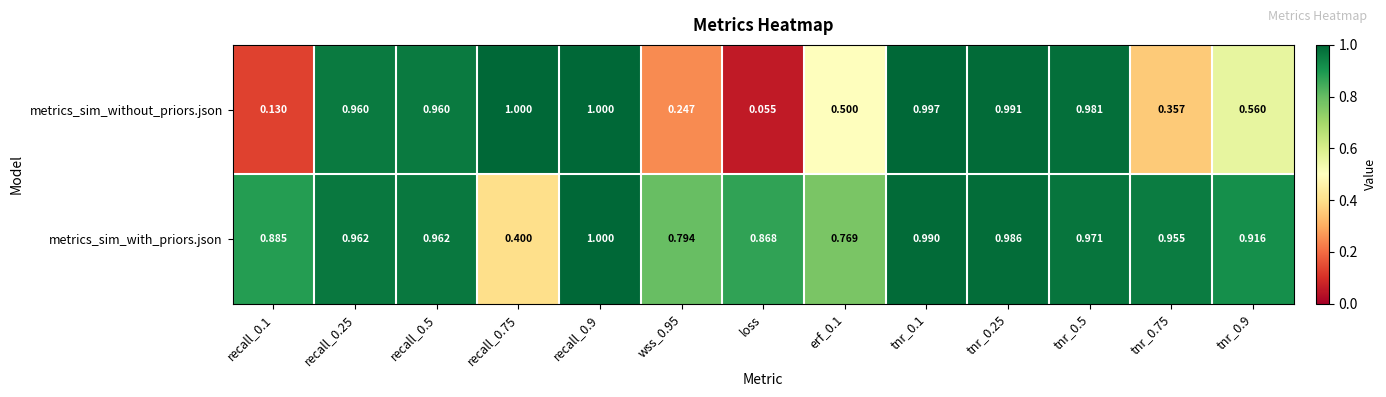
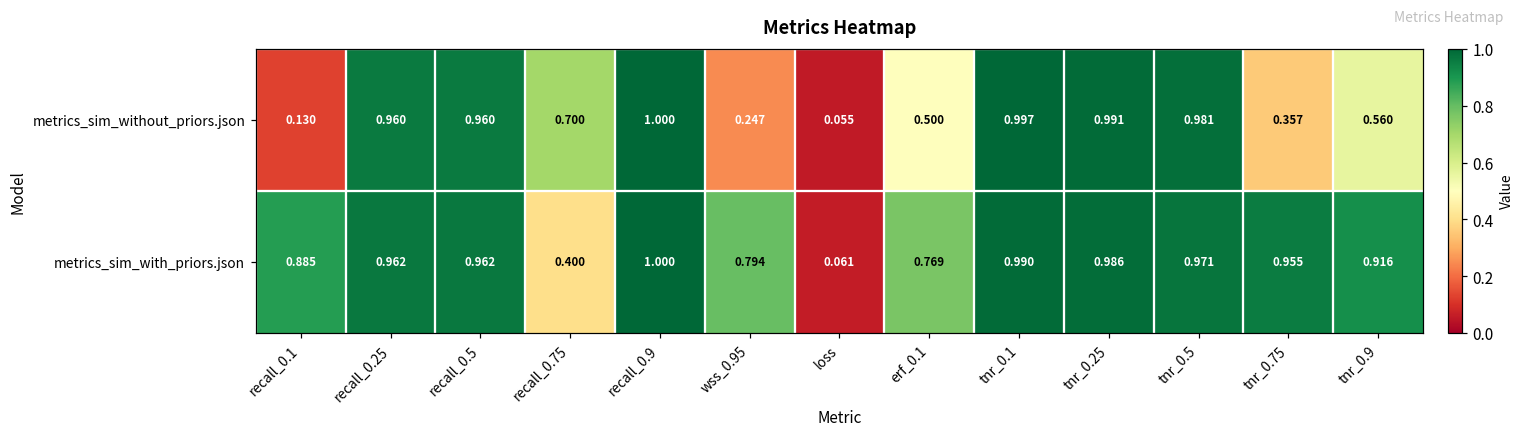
metrics_sim_without_priors.json, recall_0.75: 1.000 -> 0.700
metrics_sim_with_priors.json, loss: 0.868 -> 0.061
